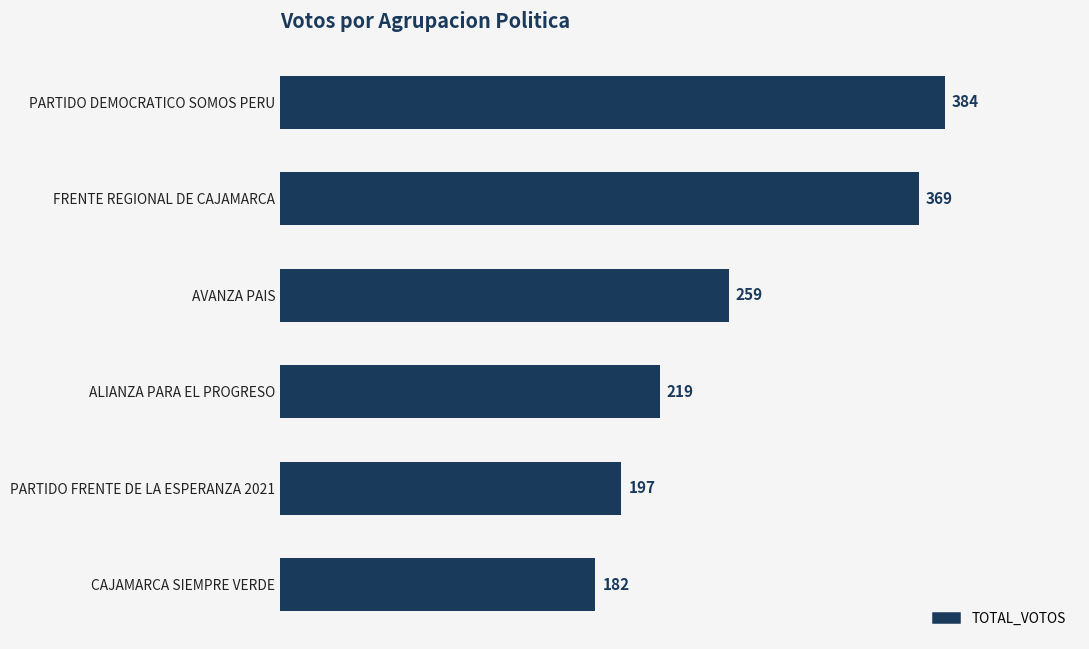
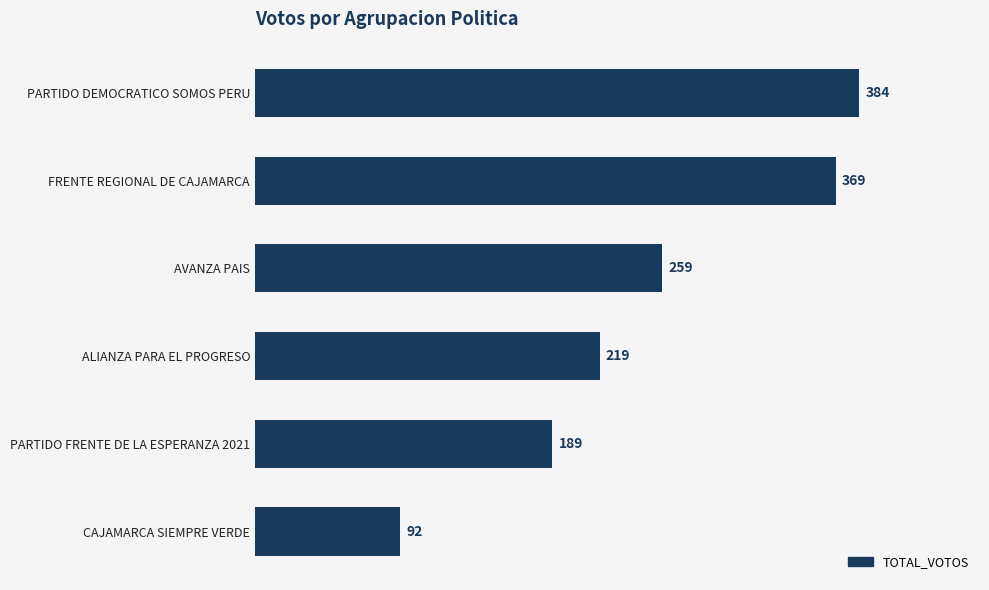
PARTIDO FRENTE DE LA ESPERANZA 2021: 197 -> 189
CAJAMARCA SIEMPRE VERDE: 182 -> 92
